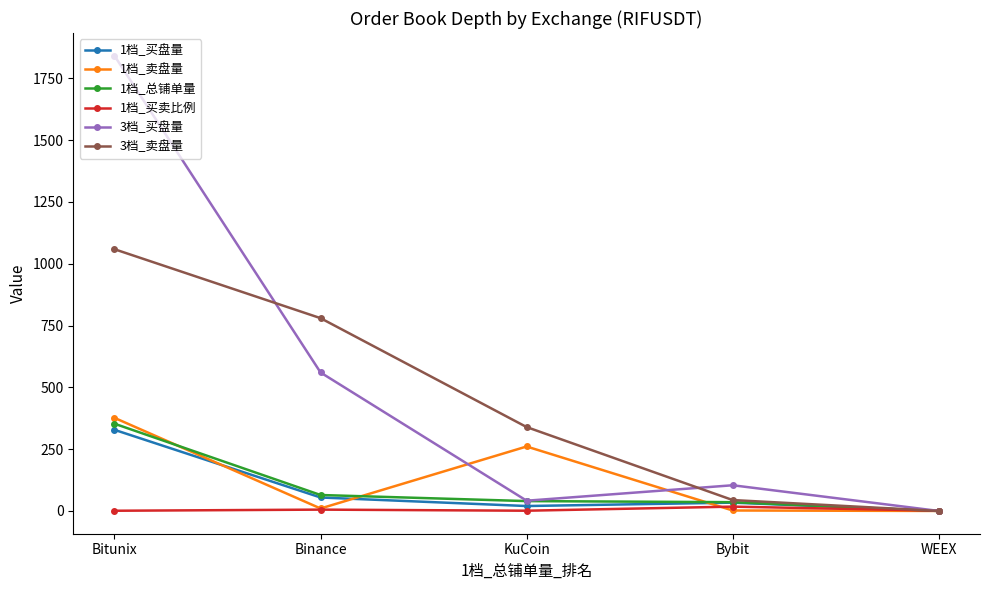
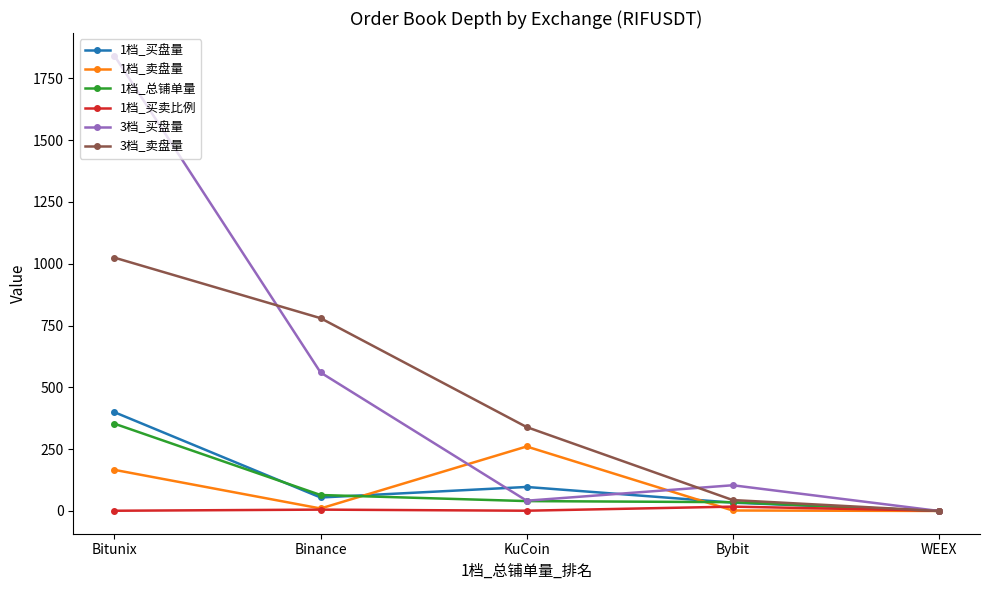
1档_买盘量, Bitunix: 330 -> 400
1档_卖盘量, Bitunix: 380 -> 170
3档_卖盘量, Bitunix: 1060 -> 1020
1档_买盘量, KuCoin: 20 -> 100
